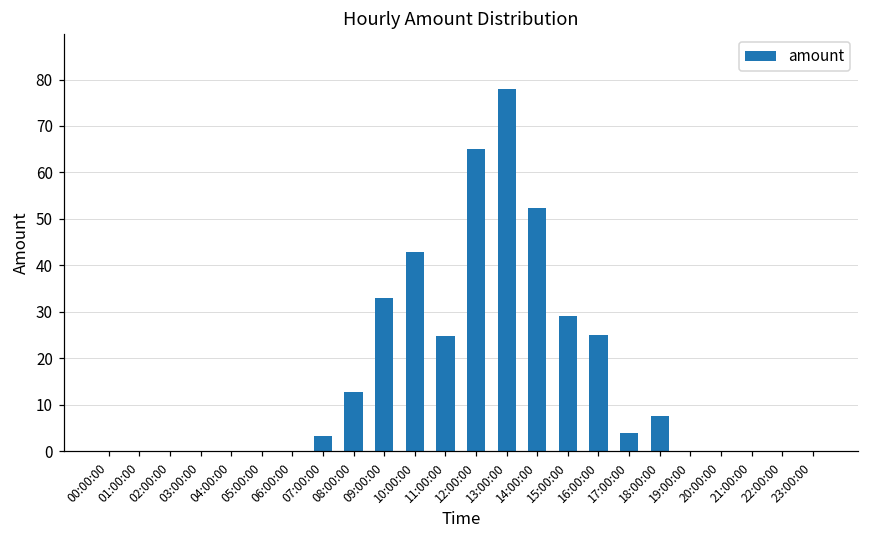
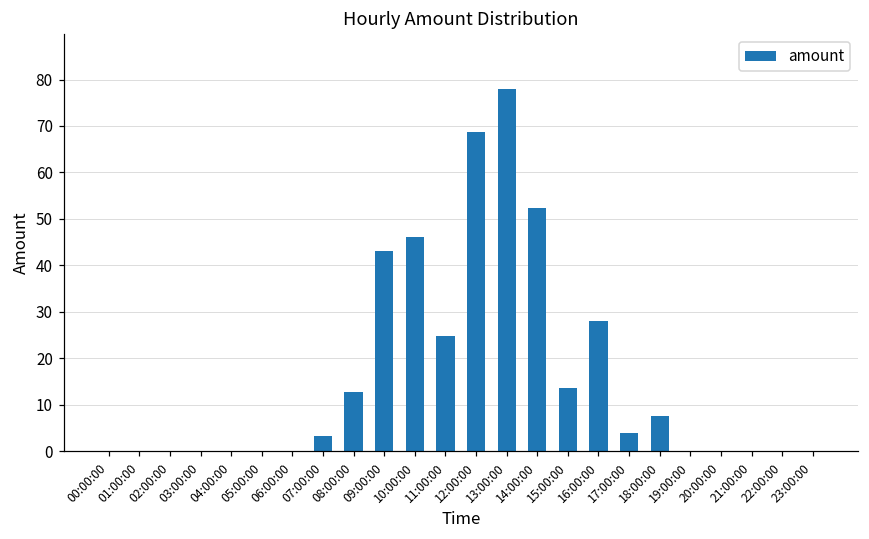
09:00:00: 33 -> 43
10:00:00: 43 -> 46
12:00:00: 65 -> 69
15:00:00: 29 -> 14
16:00:00: 25 -> 28
